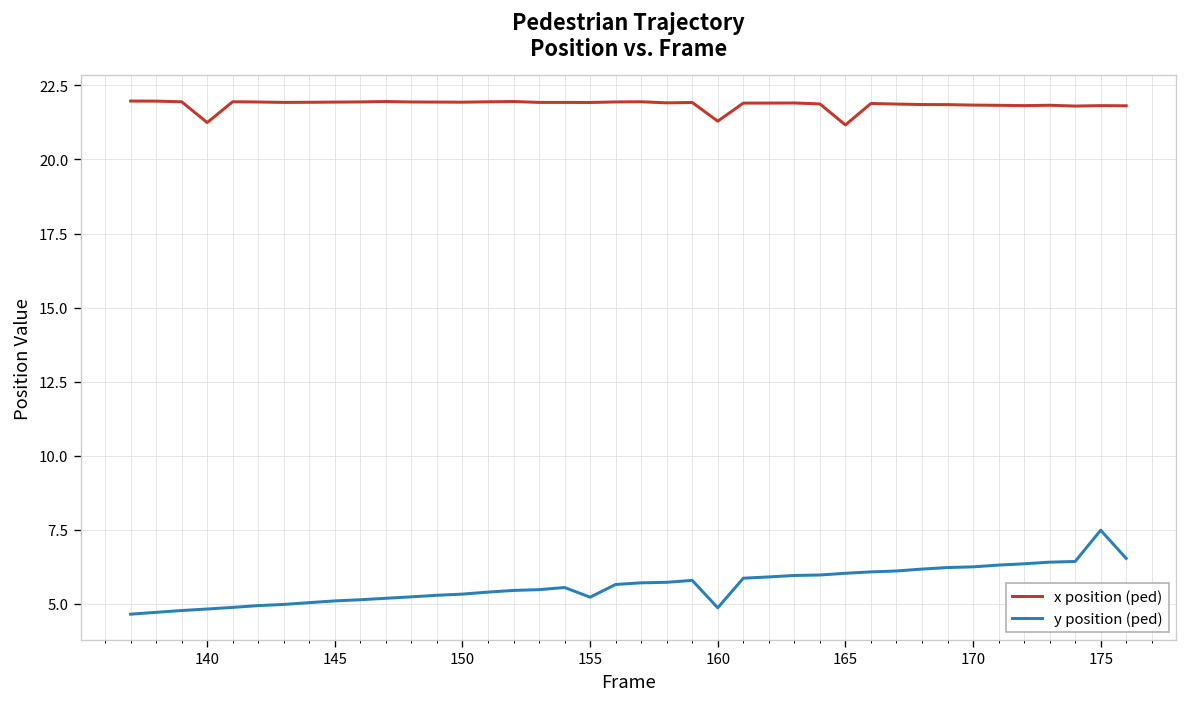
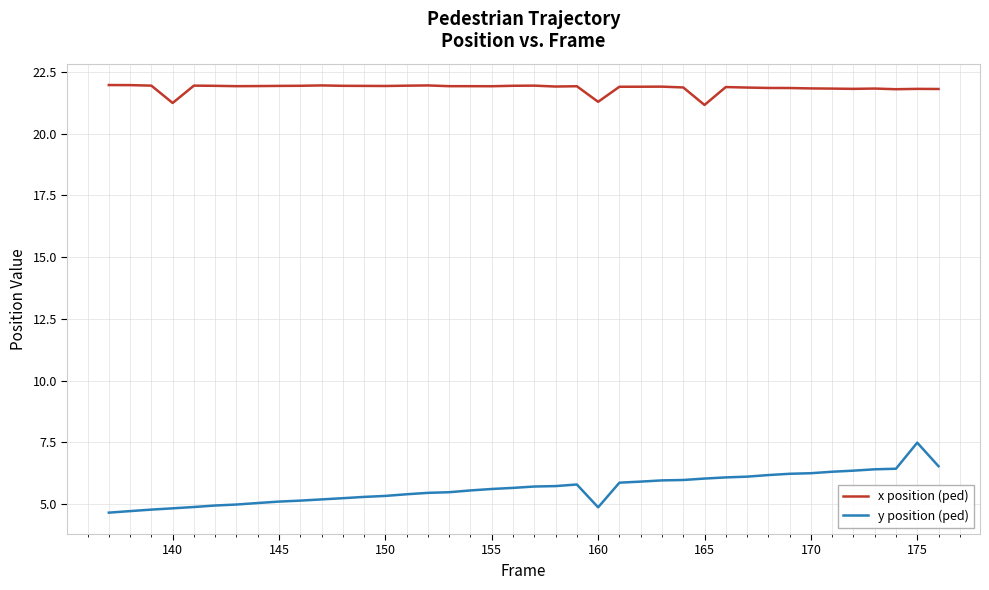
y position (ped), 155: 5.2 -> 5.6
